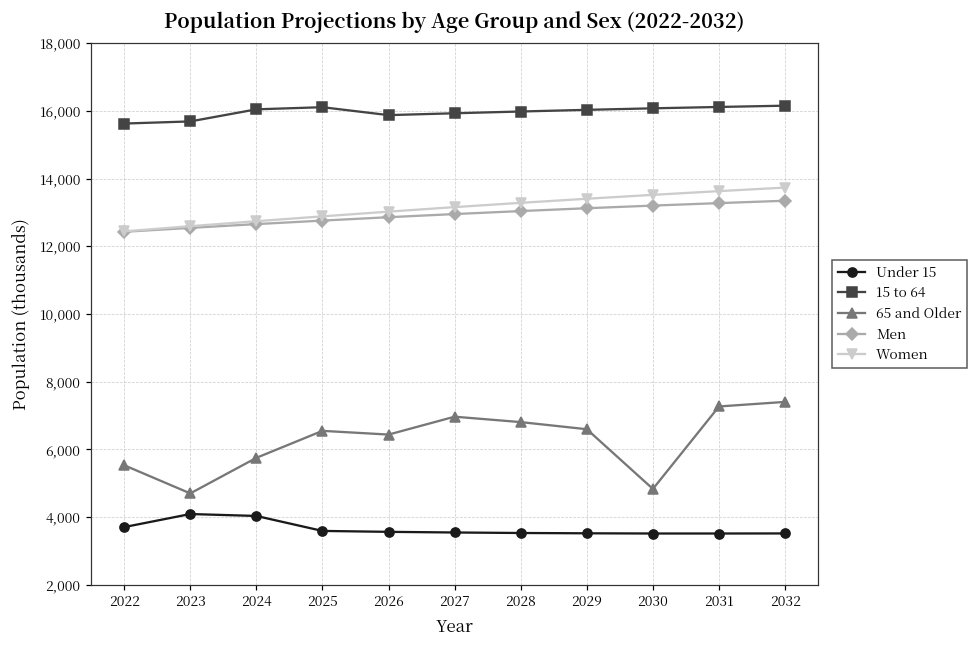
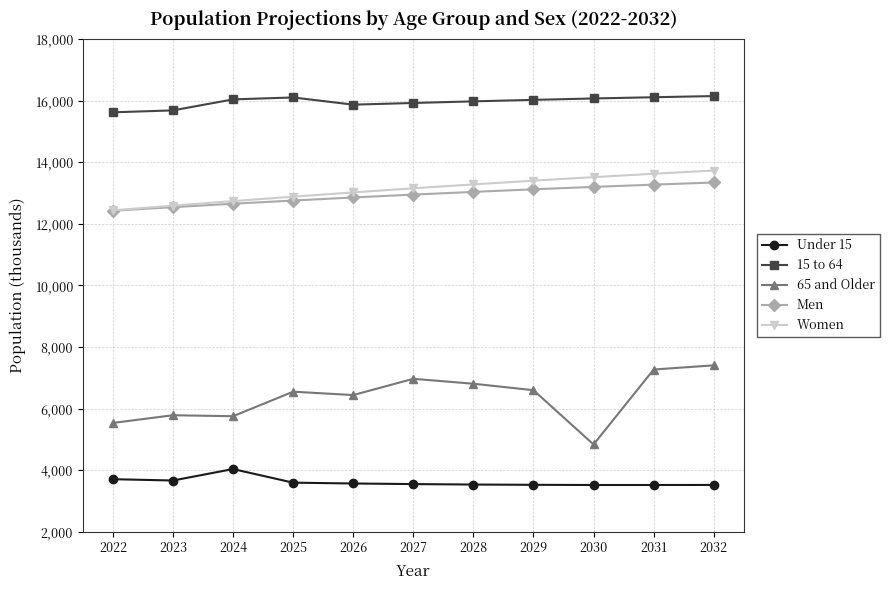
Under 15, 2023: 4,100 -> 3,700
65 and Older, 2023: 4,700 -> 5,800
